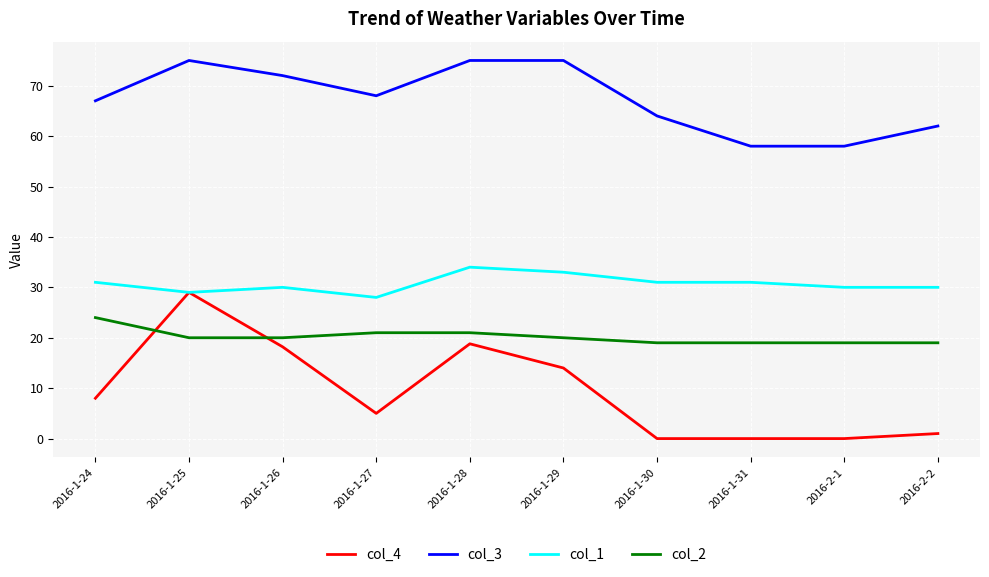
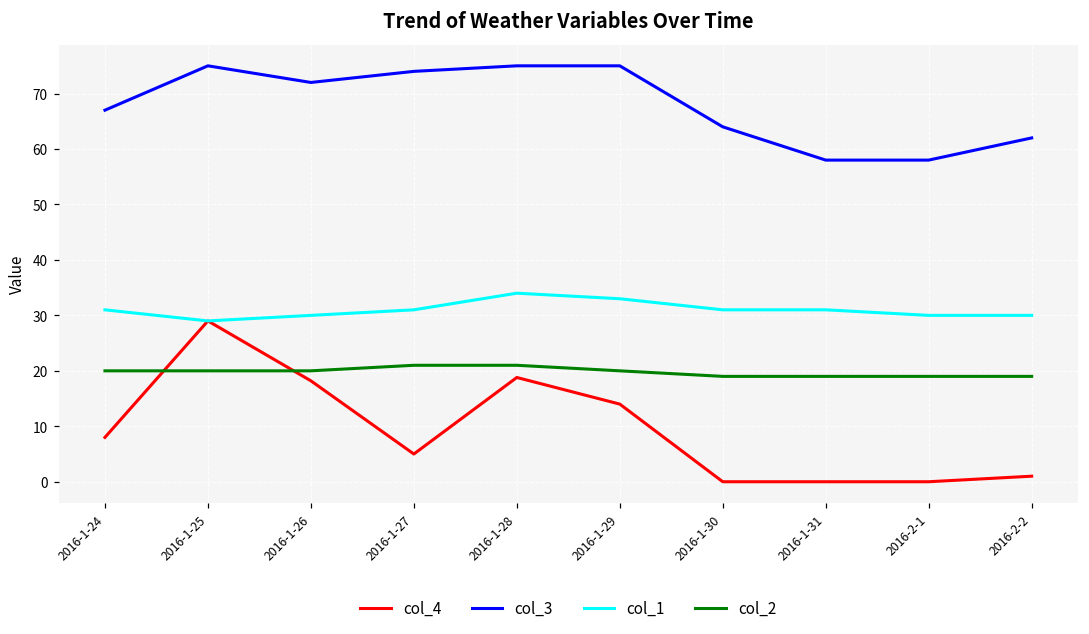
col_2, 2016-1-24: 24 -> 20
col_3, 2016-1-27: 68 -> 74
col_1, 2016-1-27: 28 -> 31
